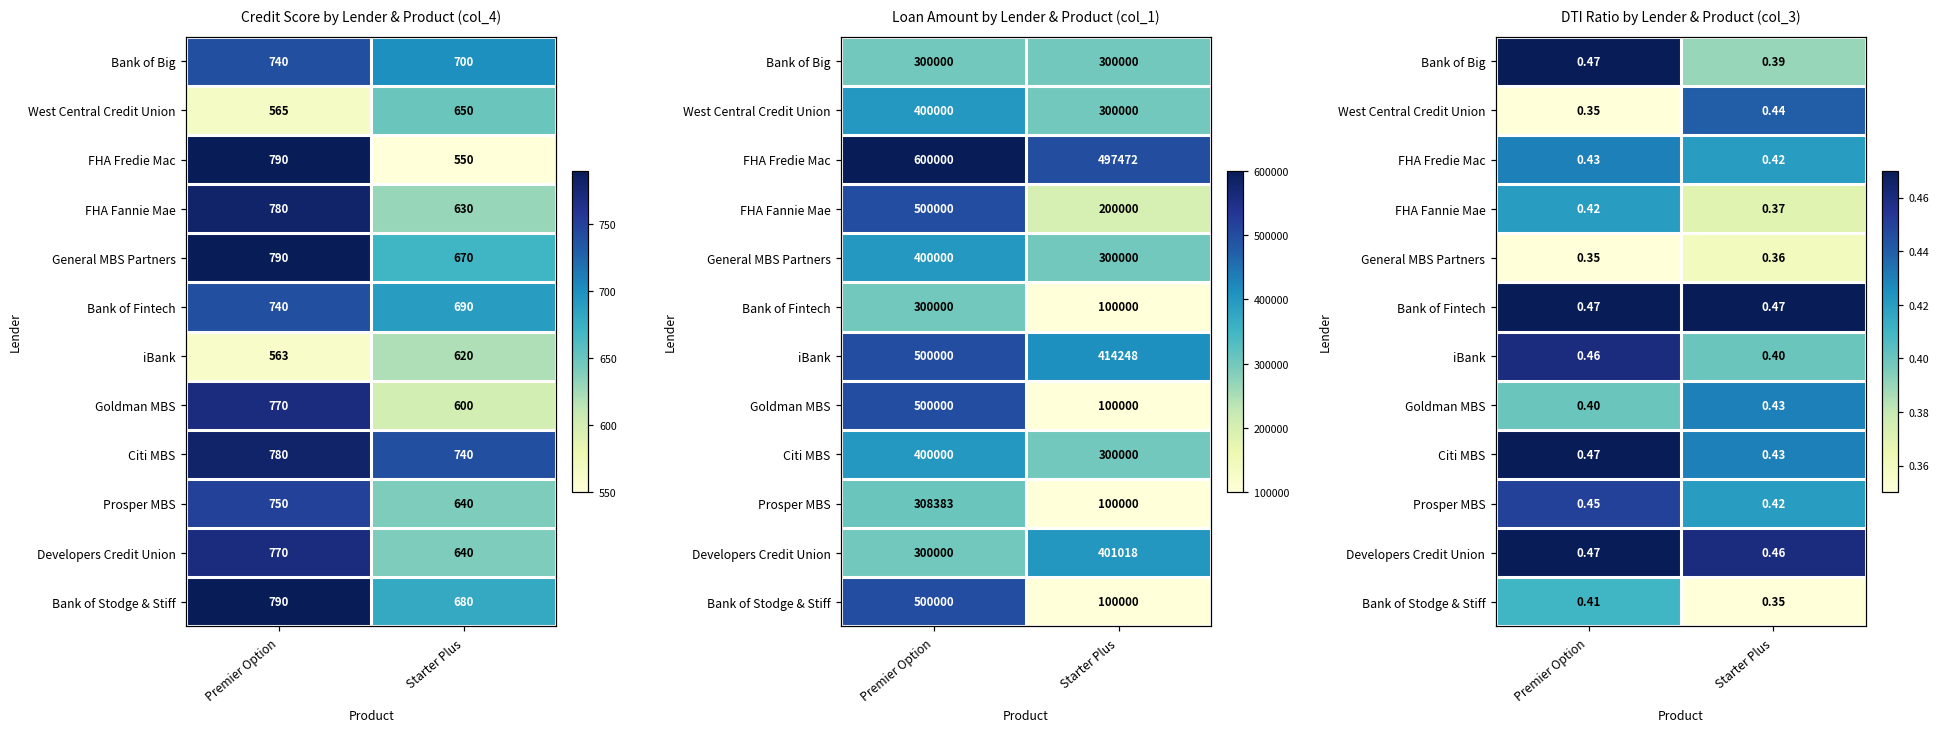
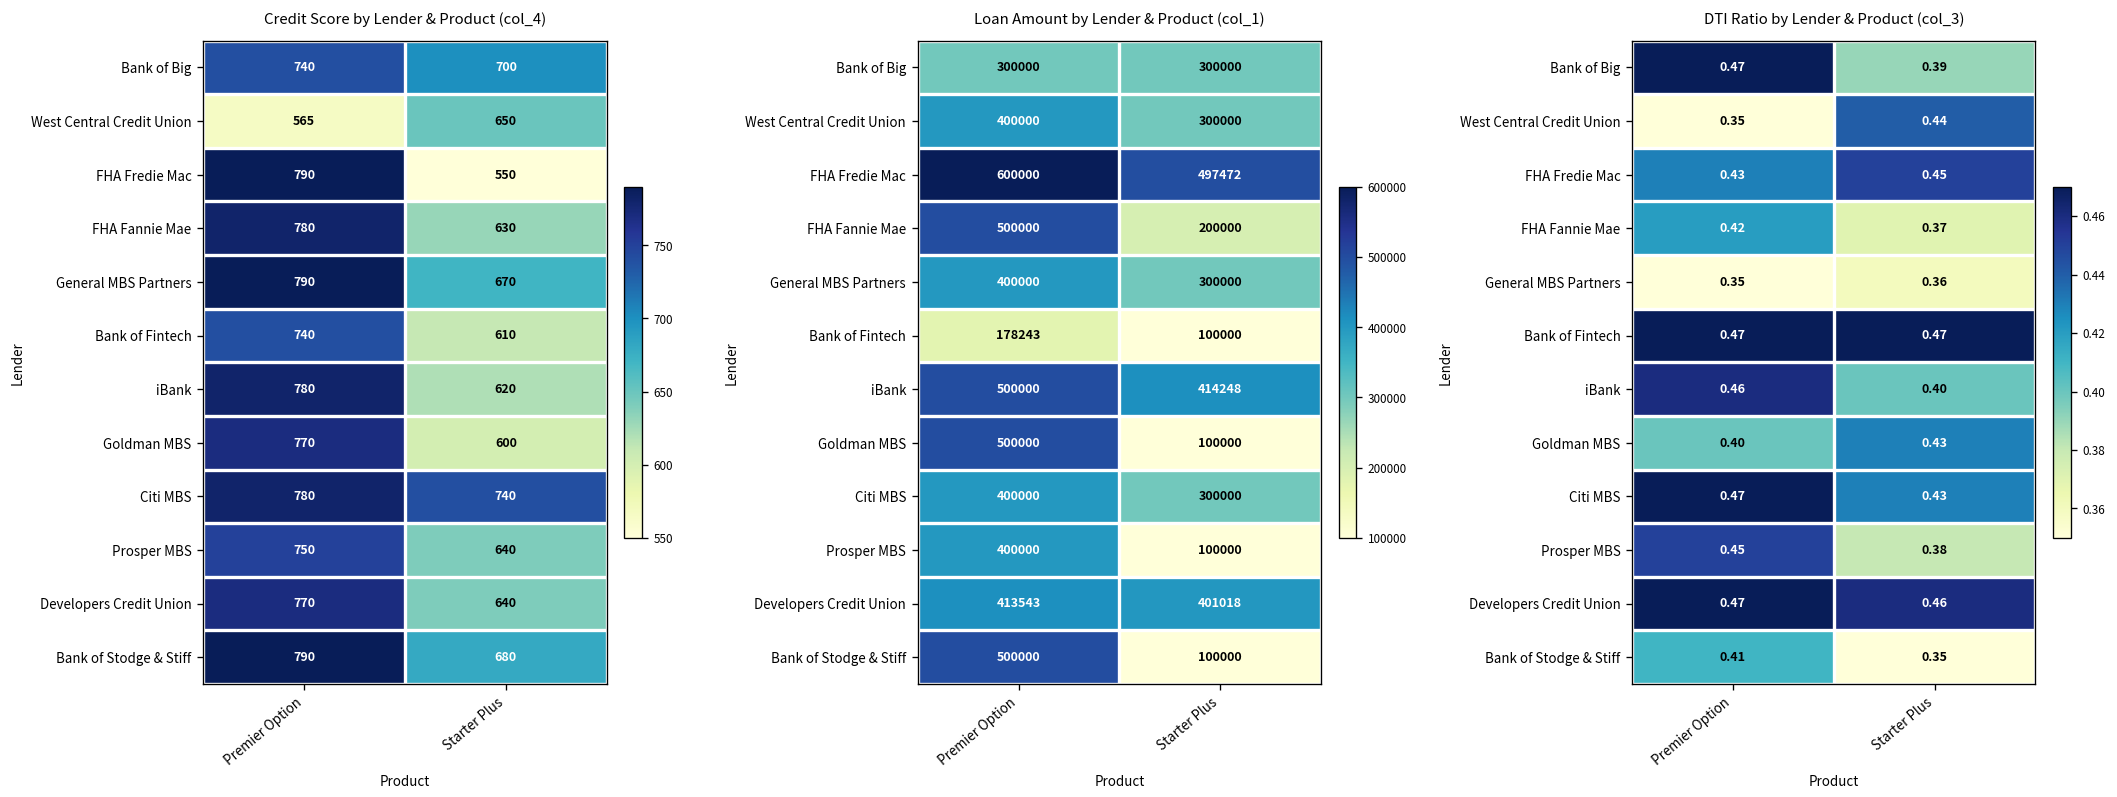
Credit Score by Lender & Product (col_4), Bank of Fintech, Starter Plus: 690 -> 610
Credit Score by Lender & Product (col_4), iBank, Premier Option: 563 -> 780
Loan Amount by Lender & Product (col_1), Bank of Fintech, Premier Option: 300000 -> 178243
Loan Amount by Lender & Product (col_1), Prosper MBS, Premier Option: 308383 -> 400000
Loan Amount by Lender & Product (col_1), Developers Credit Union, Premier Option: 300000 -> 413543
DTI Ratio by Lender & Product (col_3), FHA Fredie Mac, Starter Plus: 0.42 -> 0.45
DTI Ratio by Lender & Product (col_3), Prosper MBS, Starter Plus: 0.42 -> 0.38
